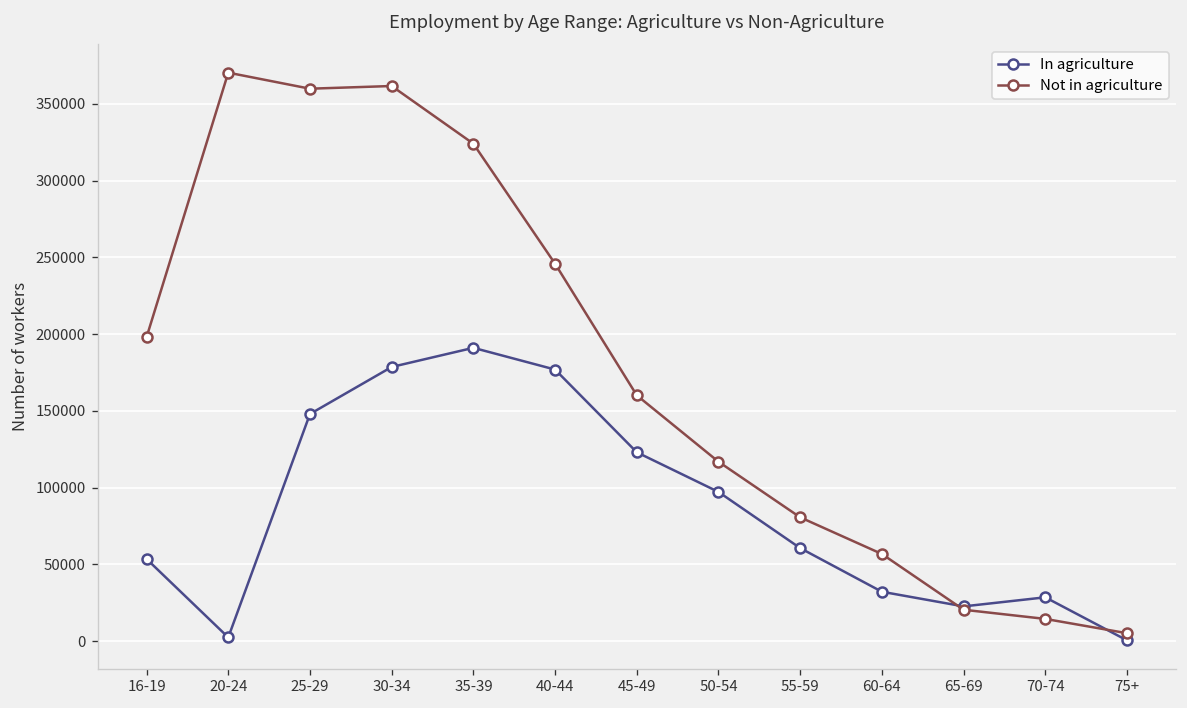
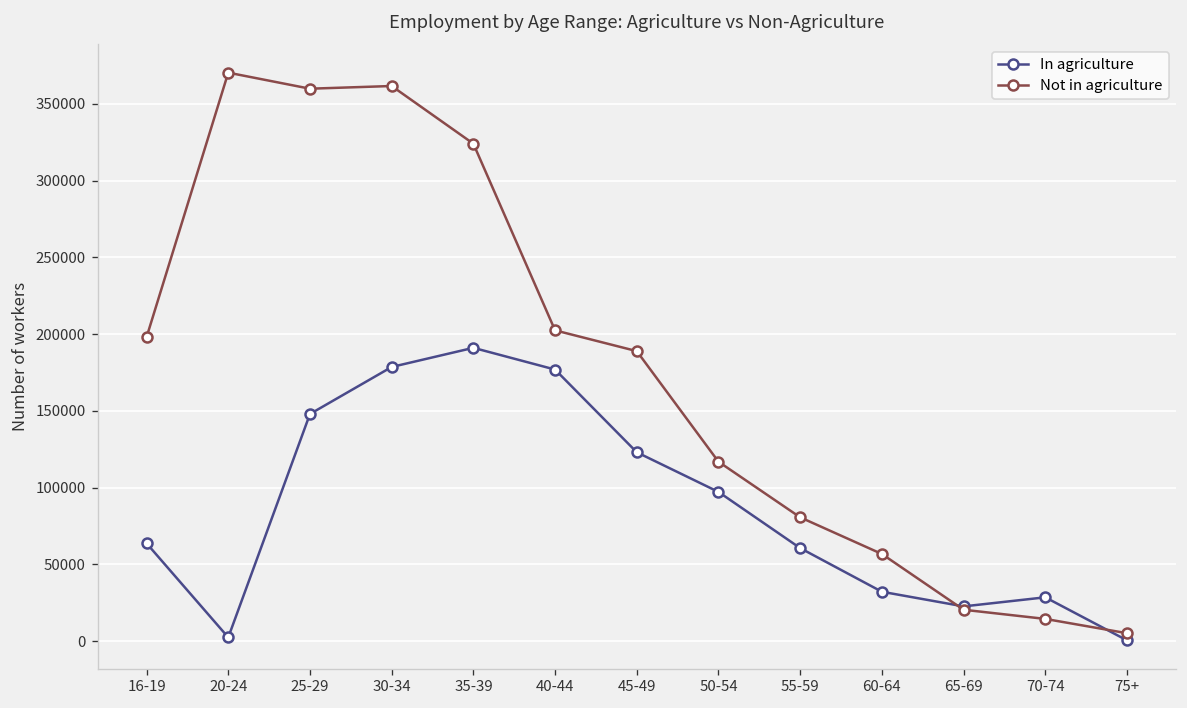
In agriculture, 16-19: 54000 -> 64000
Not in agriculture, 40-44: 246000 -> 202000
Not in agriculture, 45-49: 160000 -> 189000
